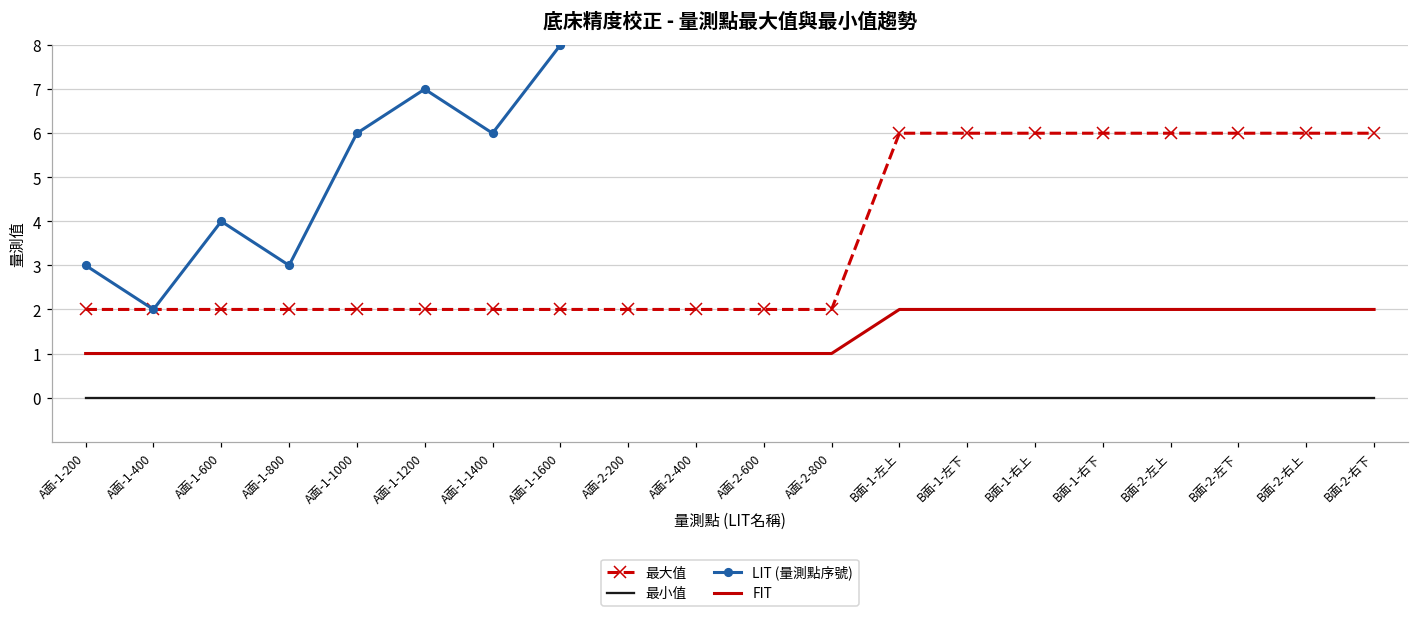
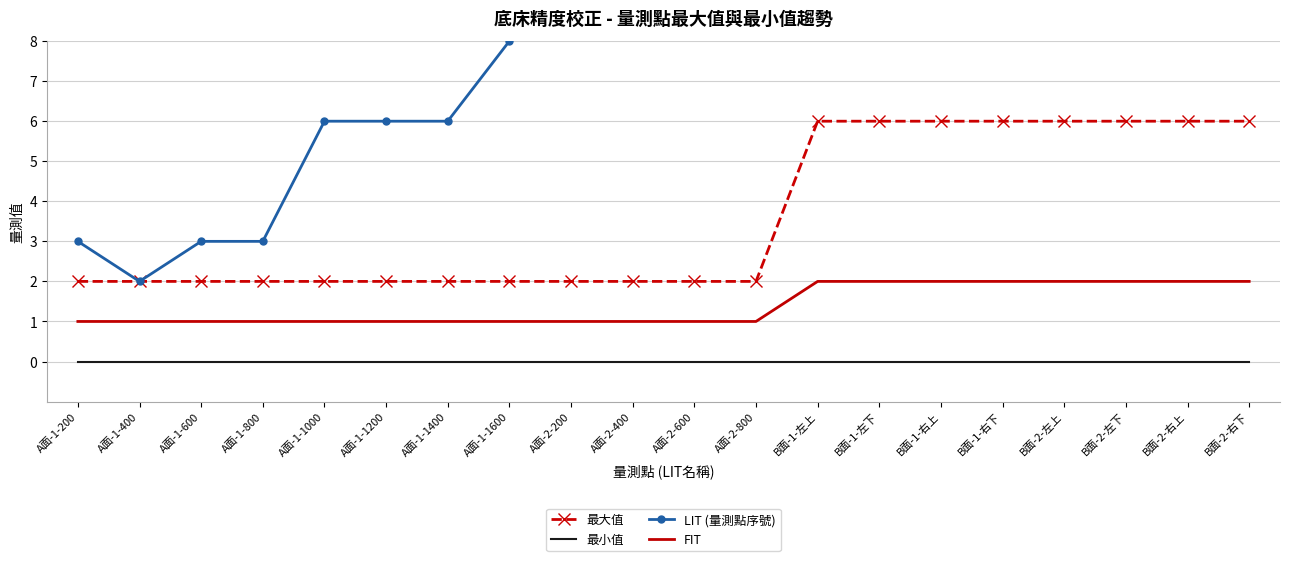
LIT (量測點序號), A面-1-600: 4 -> 3
LIT (量測點序號), A面-1-1200: 7 -> 6
